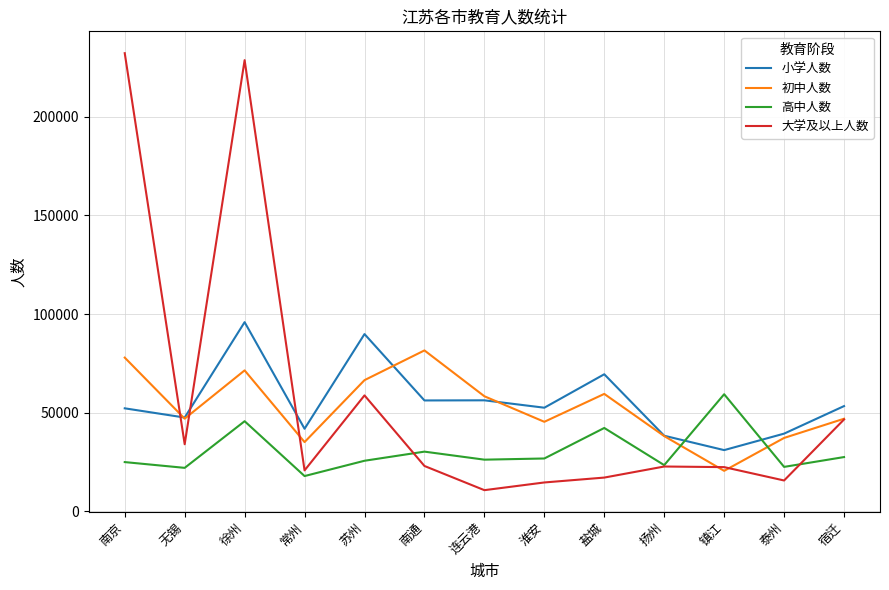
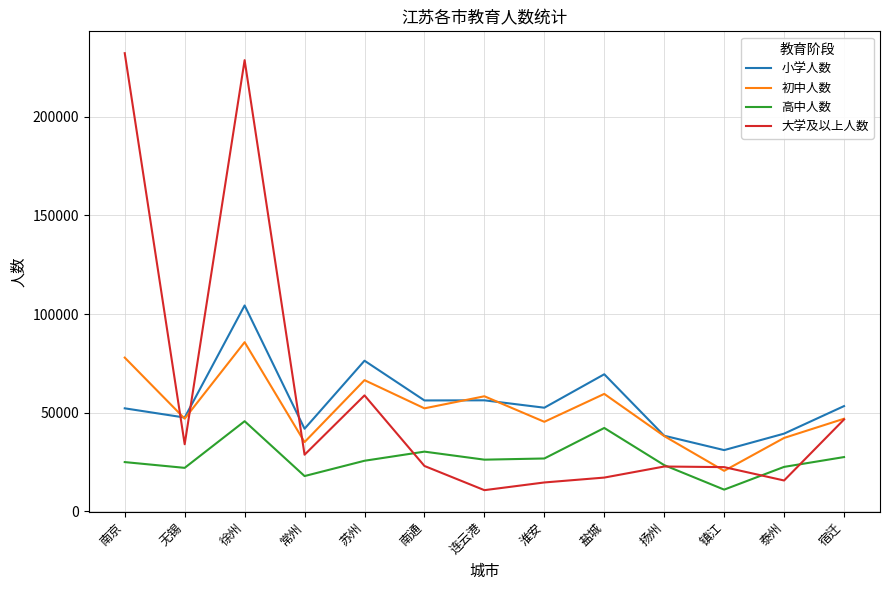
小学人数, 徐州: 96000 -> 104000
初中人数, 徐州: 71000 -> 86000
大学及以上人数, 常州: 21000 -> 29000
小学人数, 苏州: 90000 -> 76000
初中人数, 南通: 82000 -> 52000
高中人数, 镇江: 59000 -> 11000
